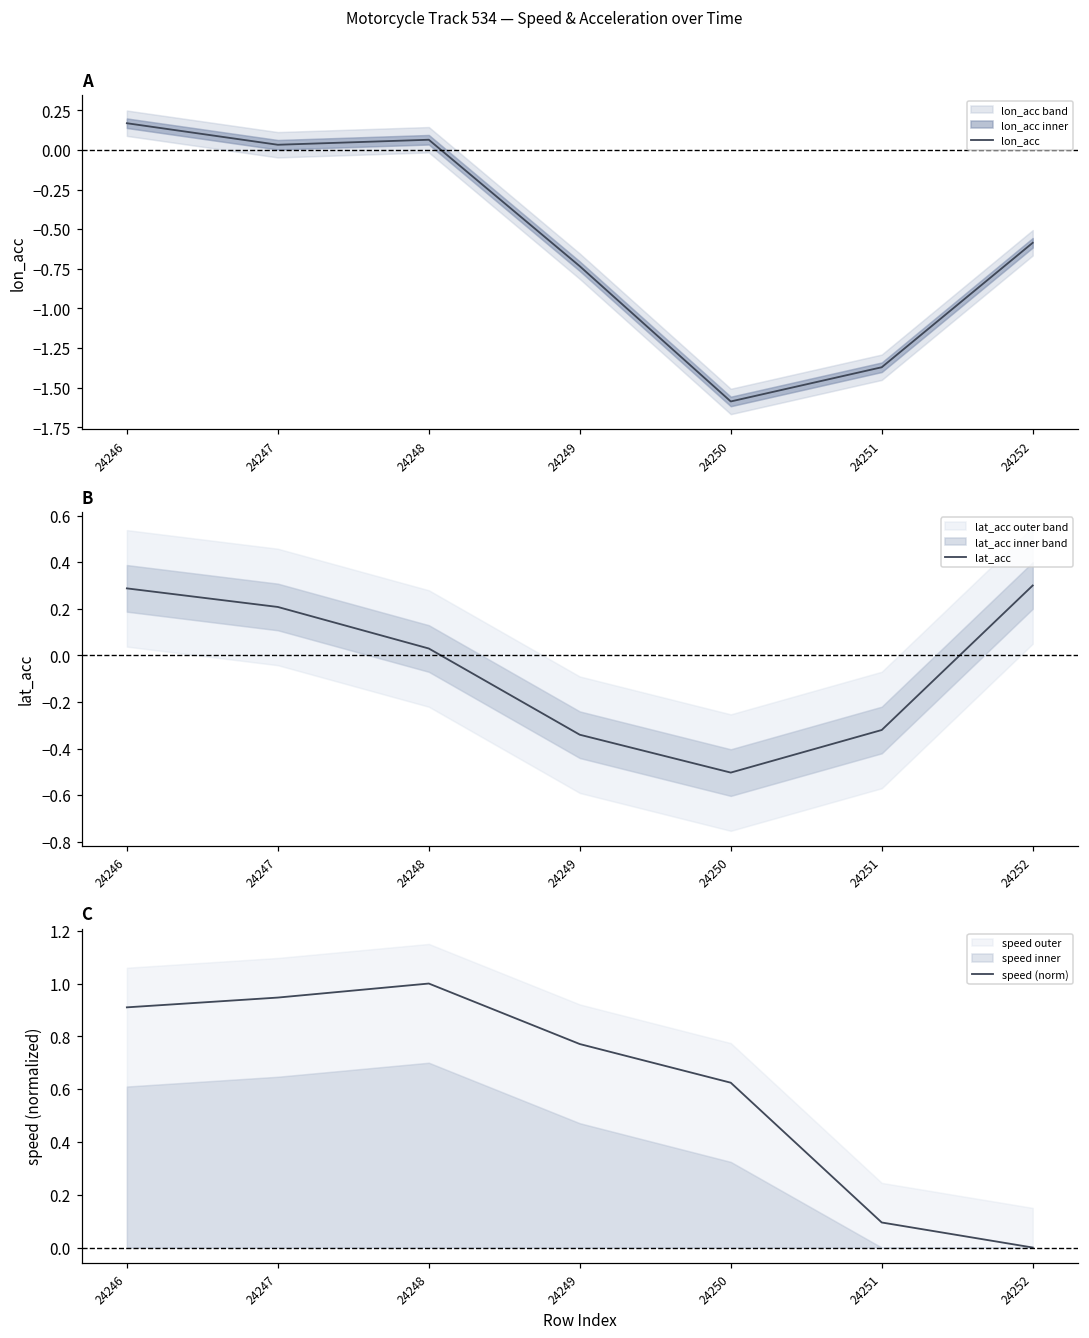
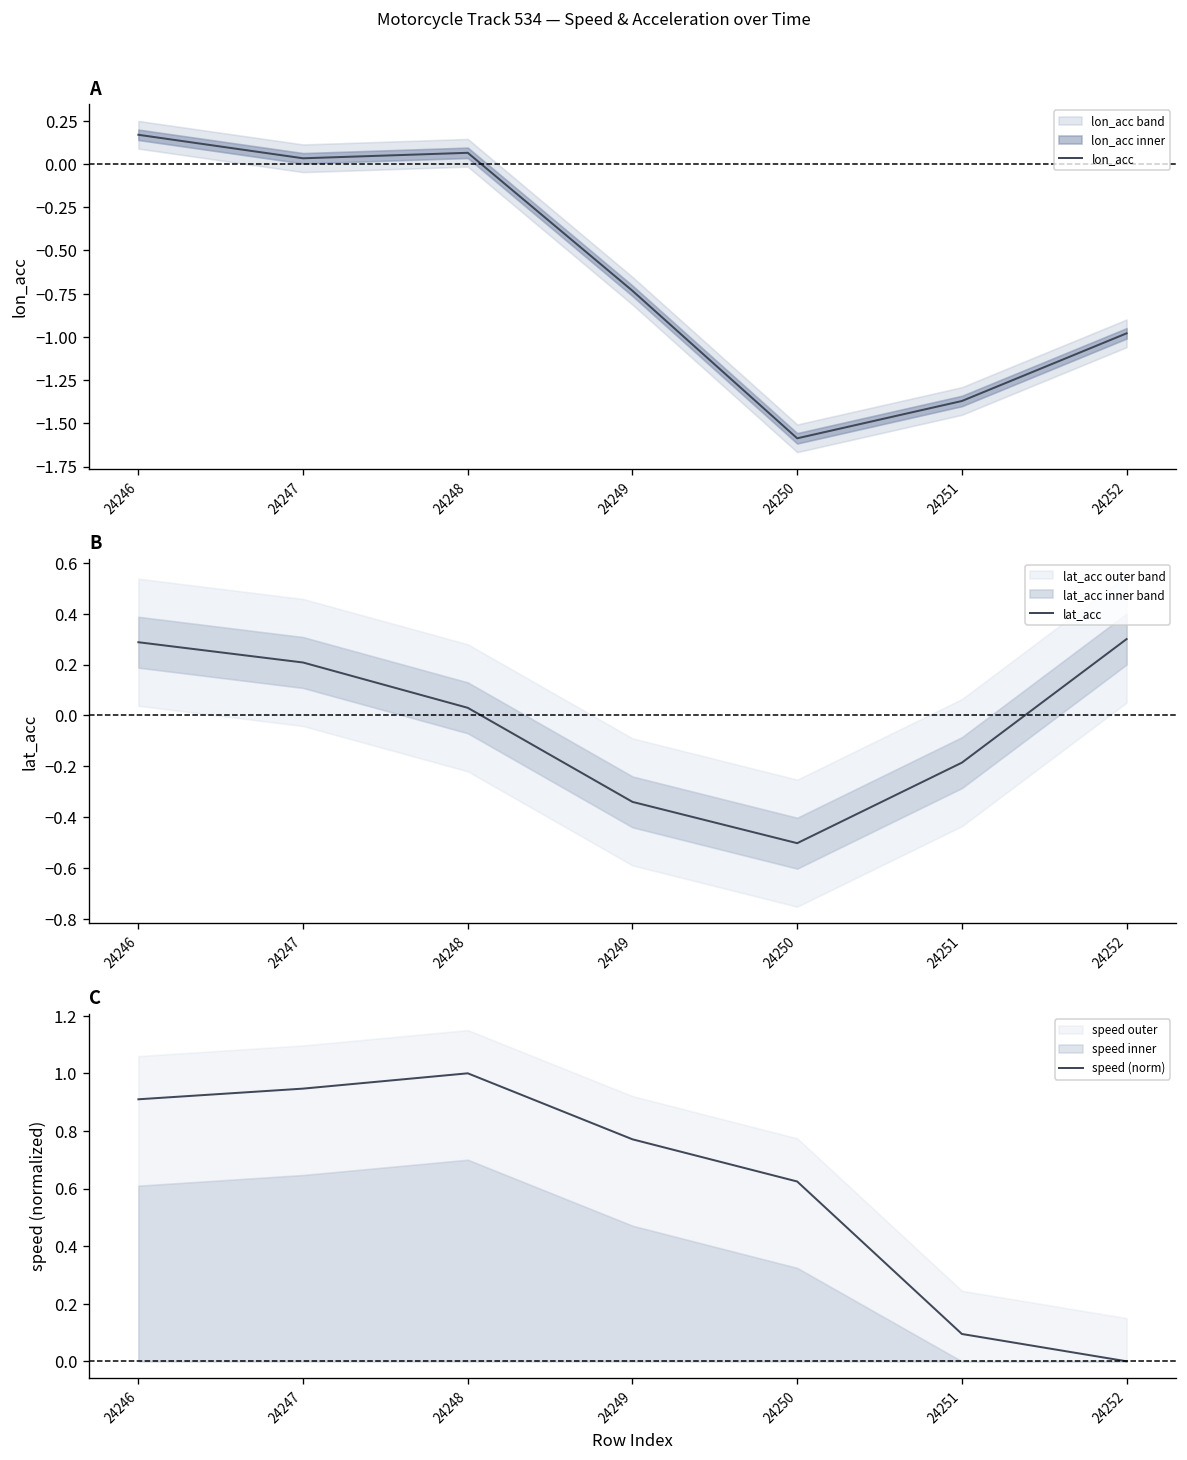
A, lon_acc, 24252: -0.59 -> -0.98
B, lat_acc, 24251: -0.32 -> -0.19
